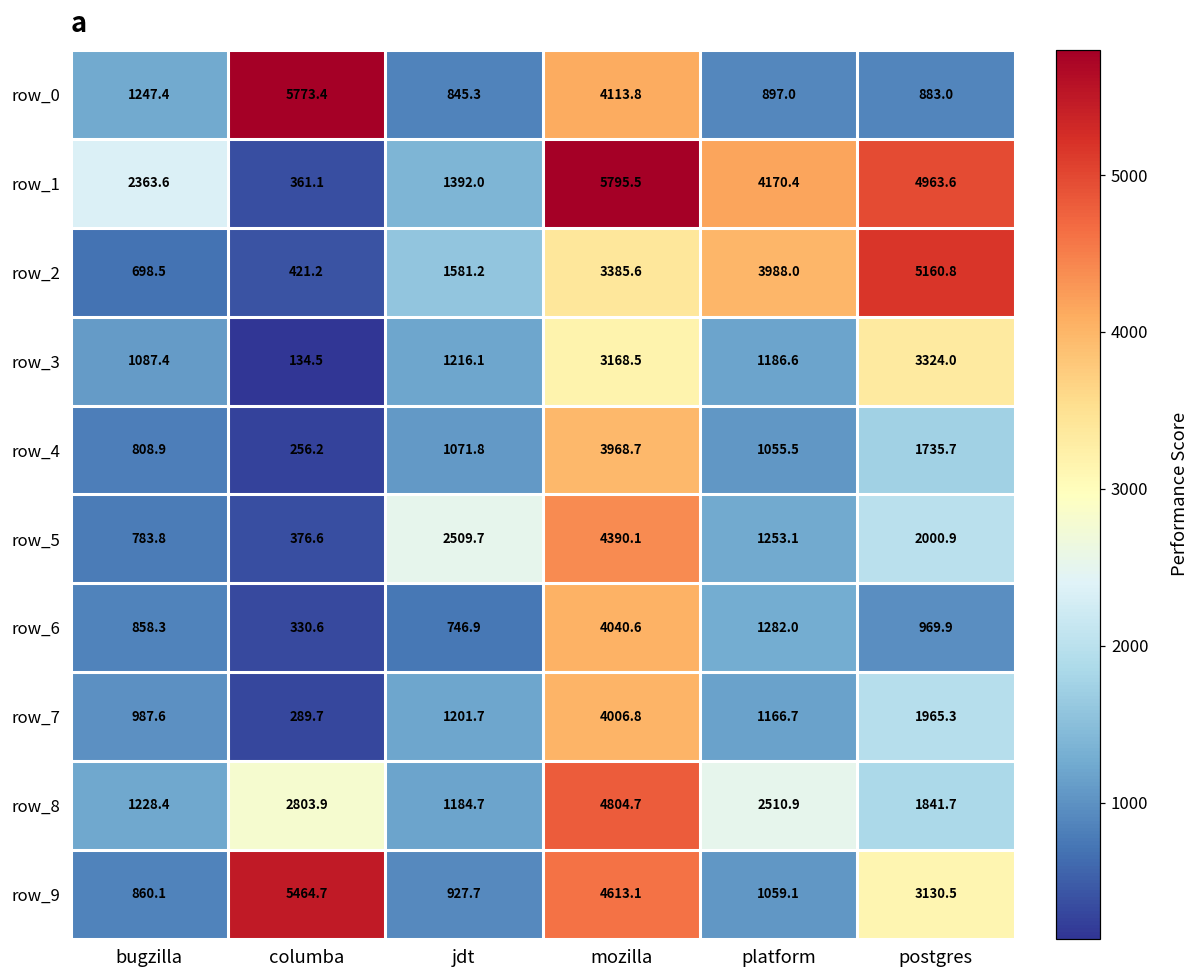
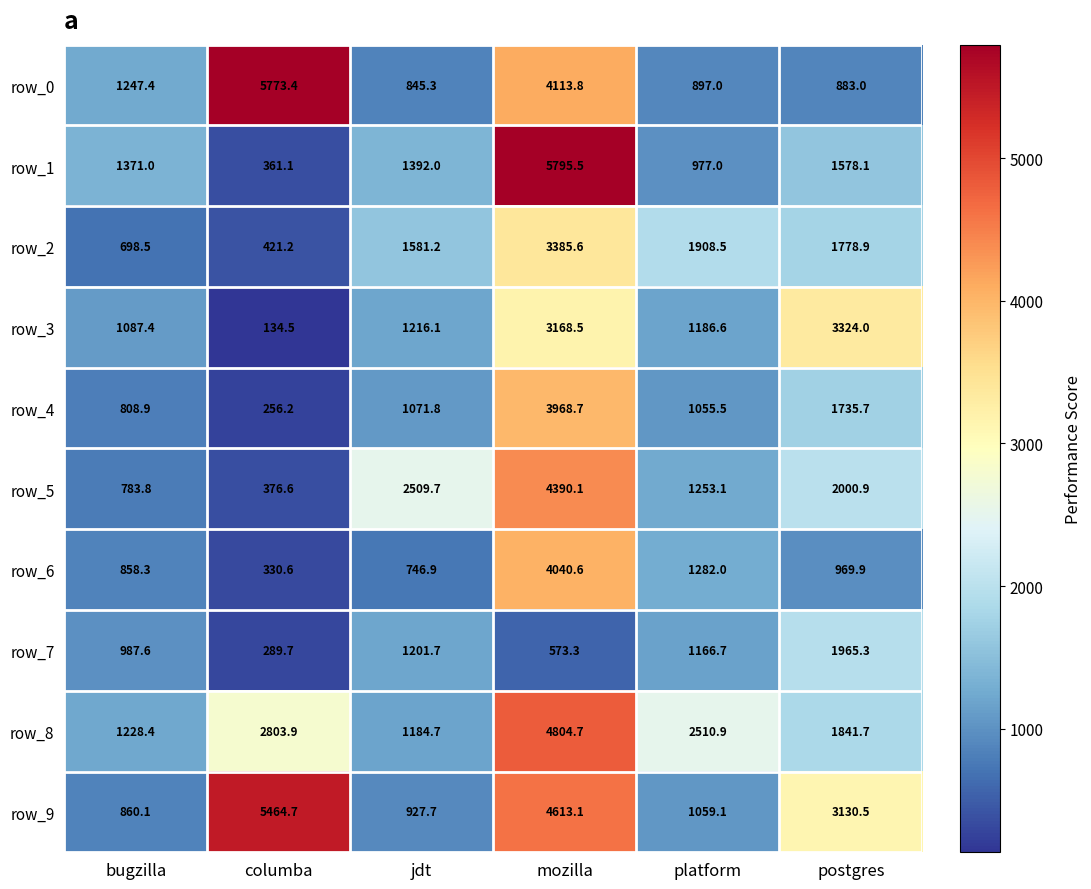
row_1, bugzilla: 2363.6 -> 1371.0
row_1, platform: 4170.4 -> 977.0
row_1, postgres: 4963.6 -> 1578.1
row_2, platform: 3988.0 -> 1908.5
row_2, postgres: 5160.8 -> 1778.9
row_7, mozilla: 4006.8 -> 573.3
